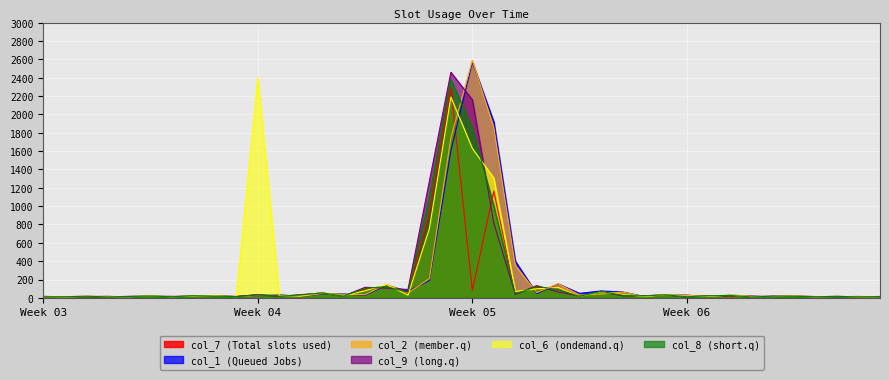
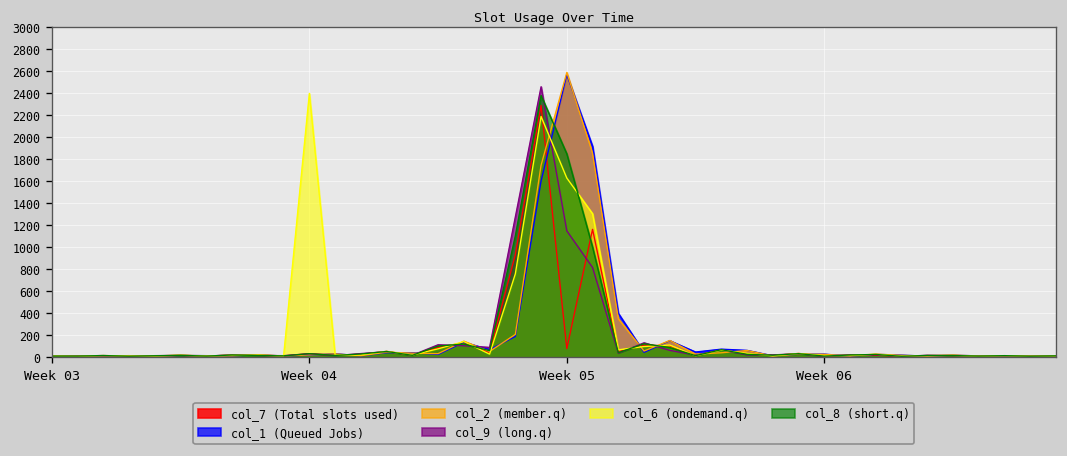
col_9 (long.q), Week 05: 2200 -> 1200
